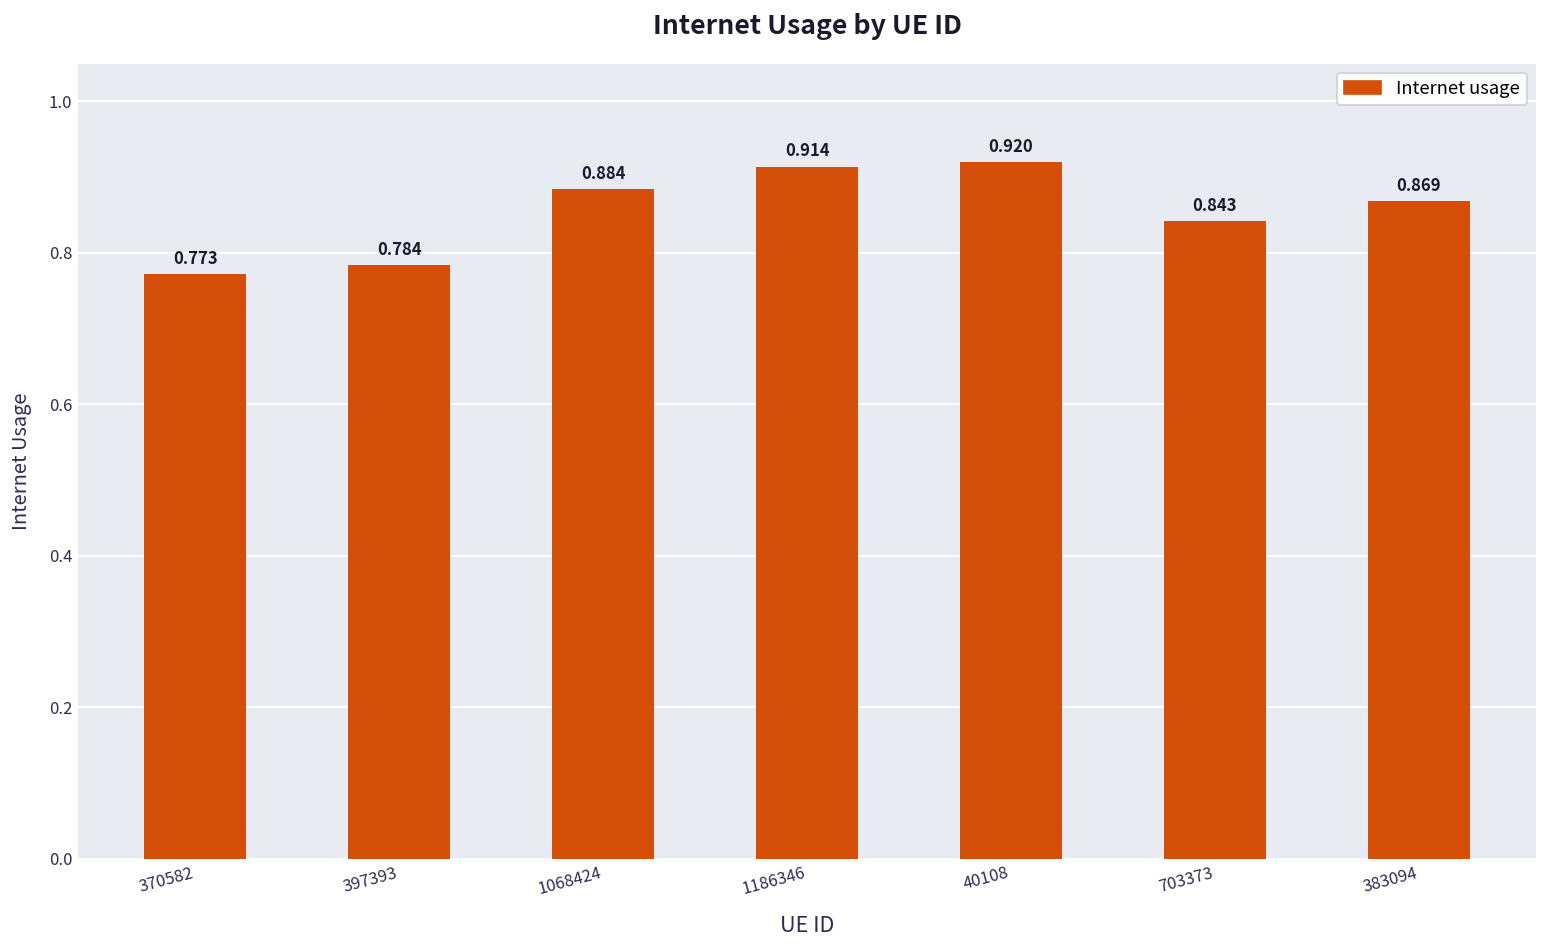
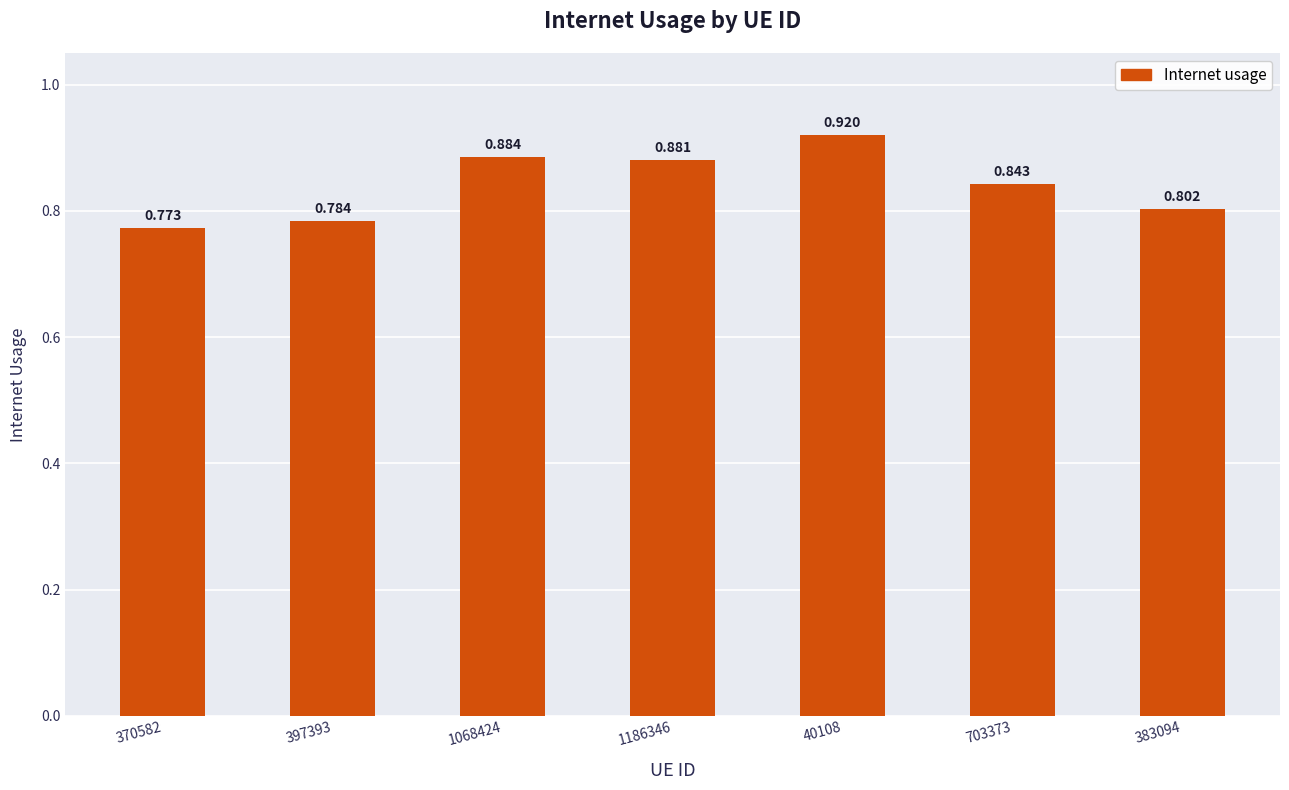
1186346: 0.914 -> 0.881
383094: 0.869 -> 0.802
